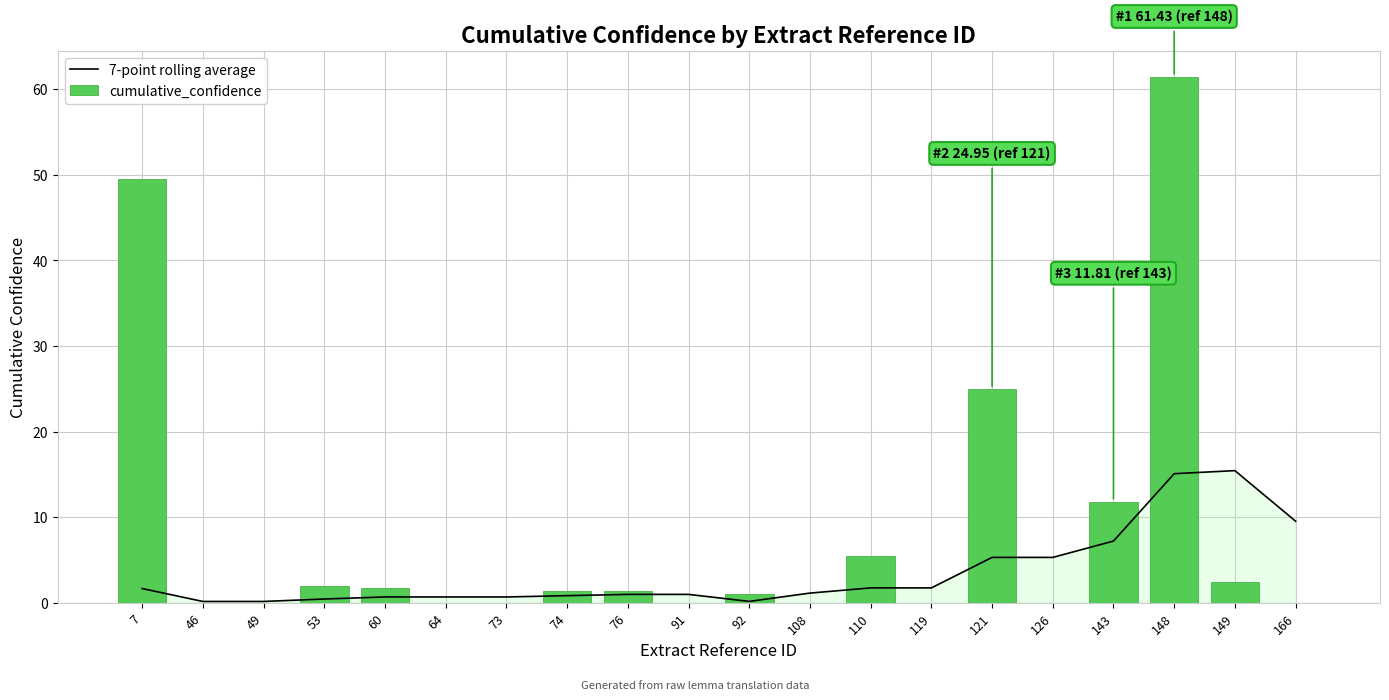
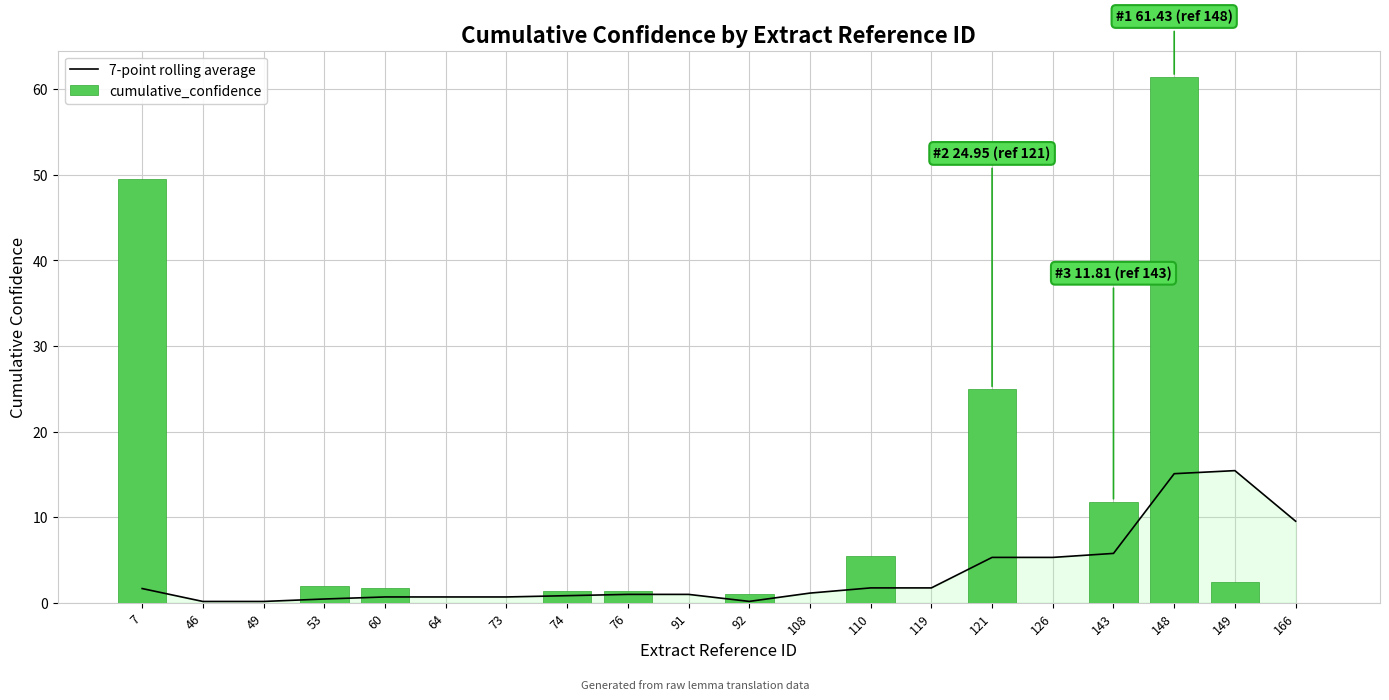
7-point rolling average, 143: 7 -> 6
